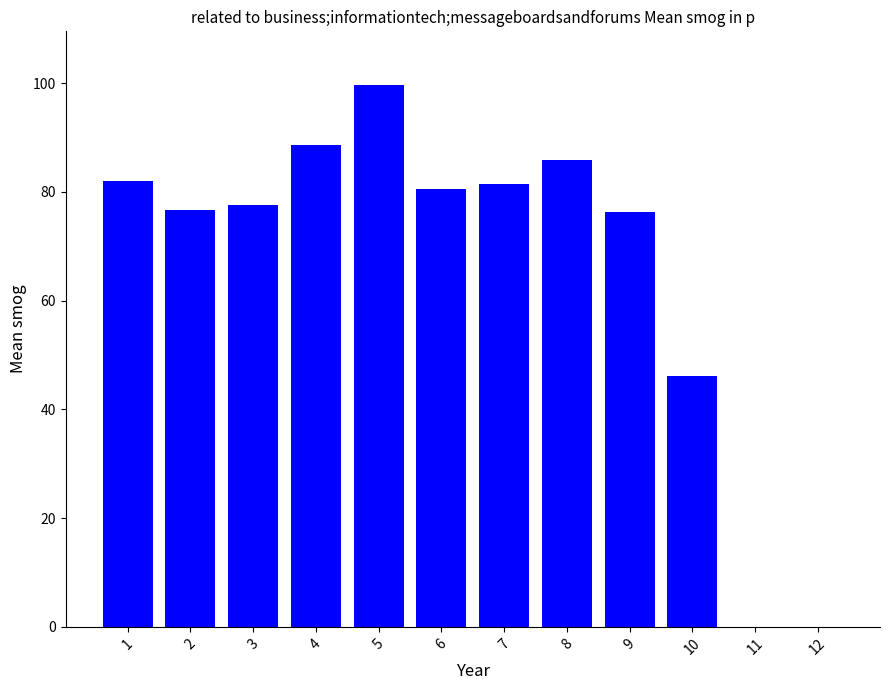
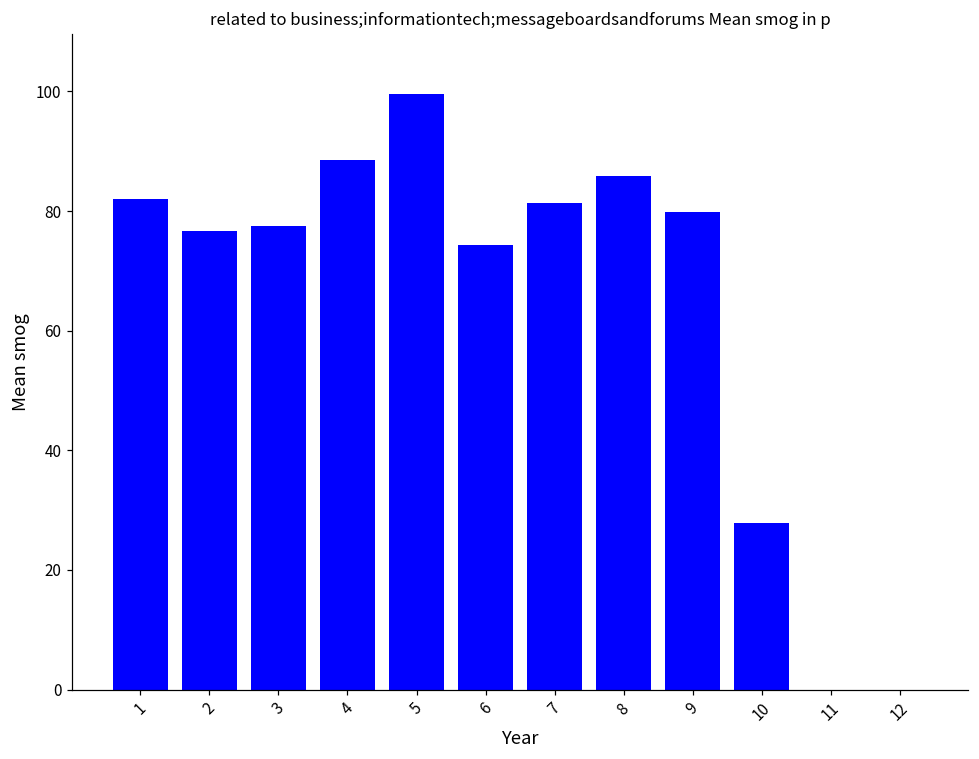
6: 80 -> 74
9: 76 -> 80
10: 46 -> 28
